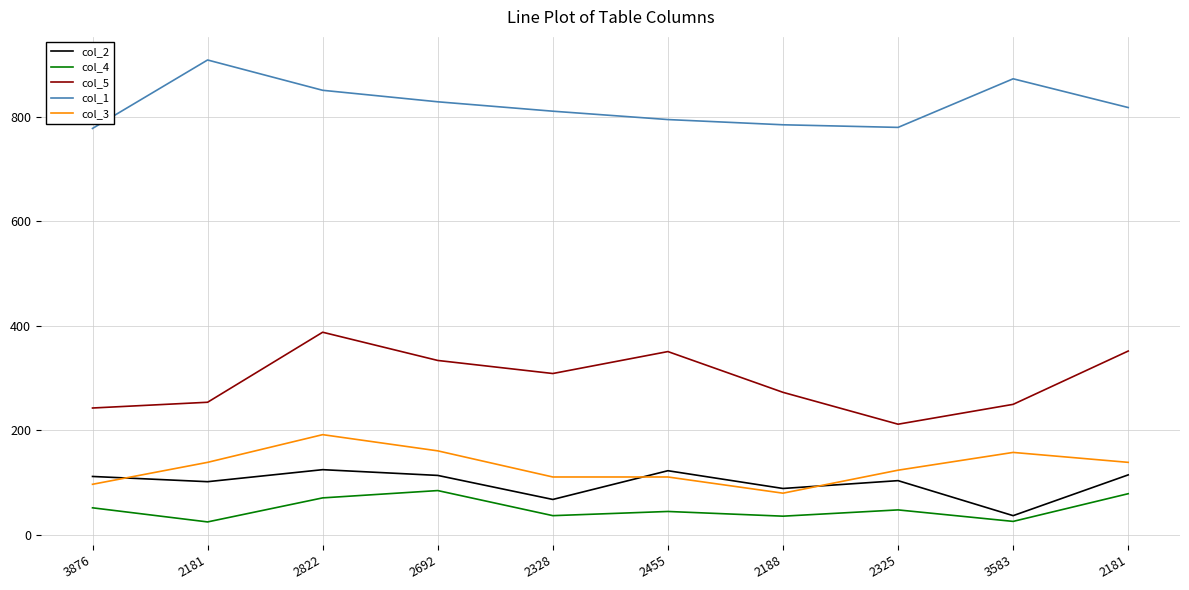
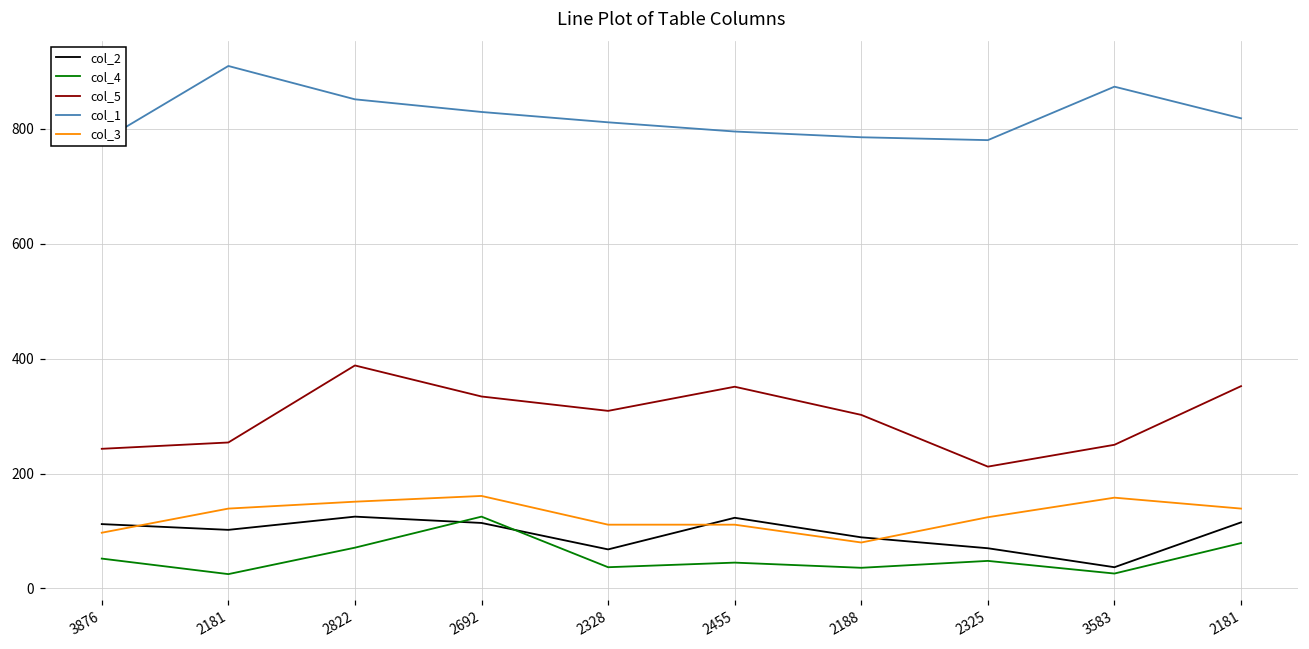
col_3, 2822: 190 -> 150
col_4, 2692: 90 -> 130
col_5, 2188: 270 -> 300
col_2, 2325: 100 -> 70
